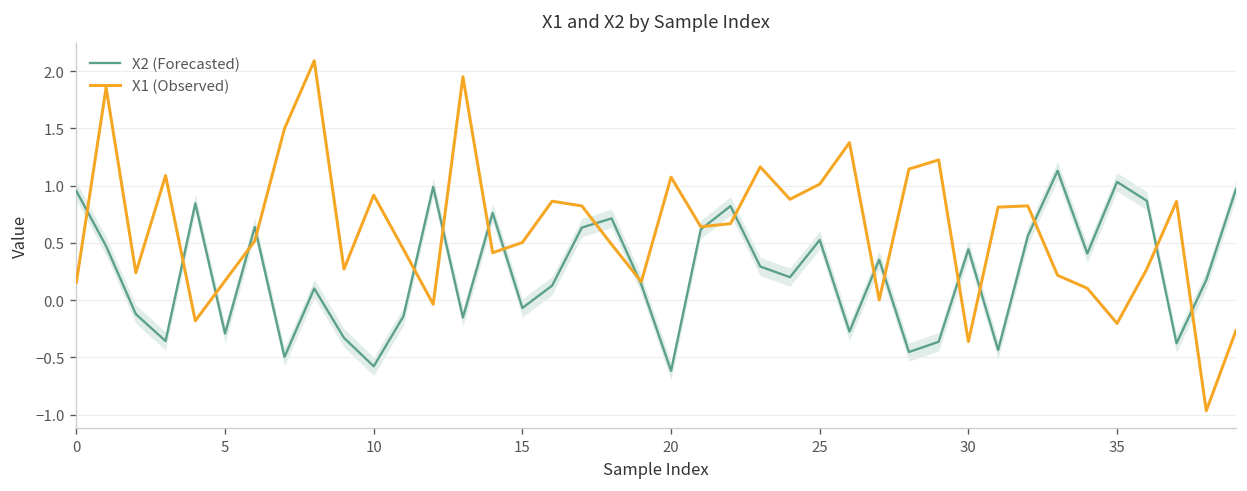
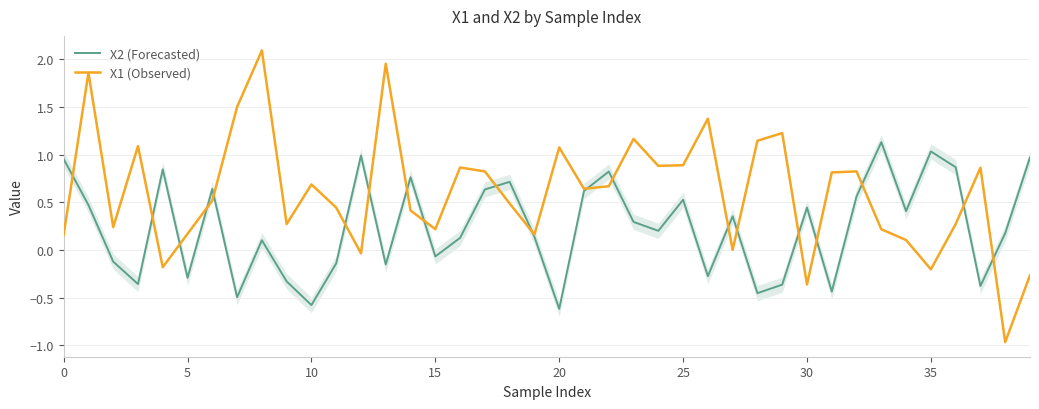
X1 (Observed), 10: 0.9 -> 0.7
X1 (Observed), 15: 0.5 -> 0.2
X1 (Observed), 25: 1.0 -> 0.9
